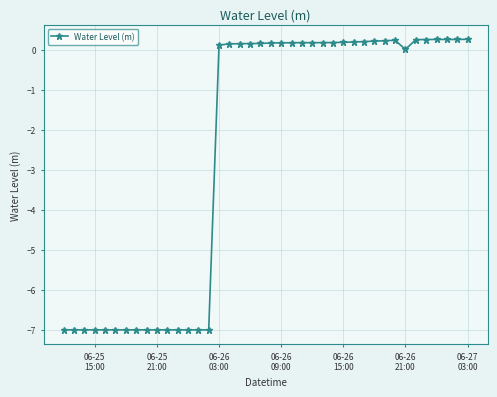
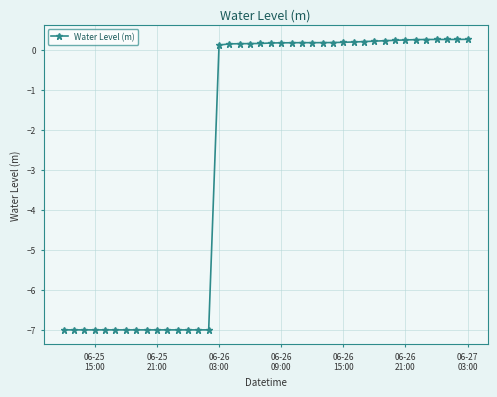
06-26 21:00: 0.0 -> 0.2
